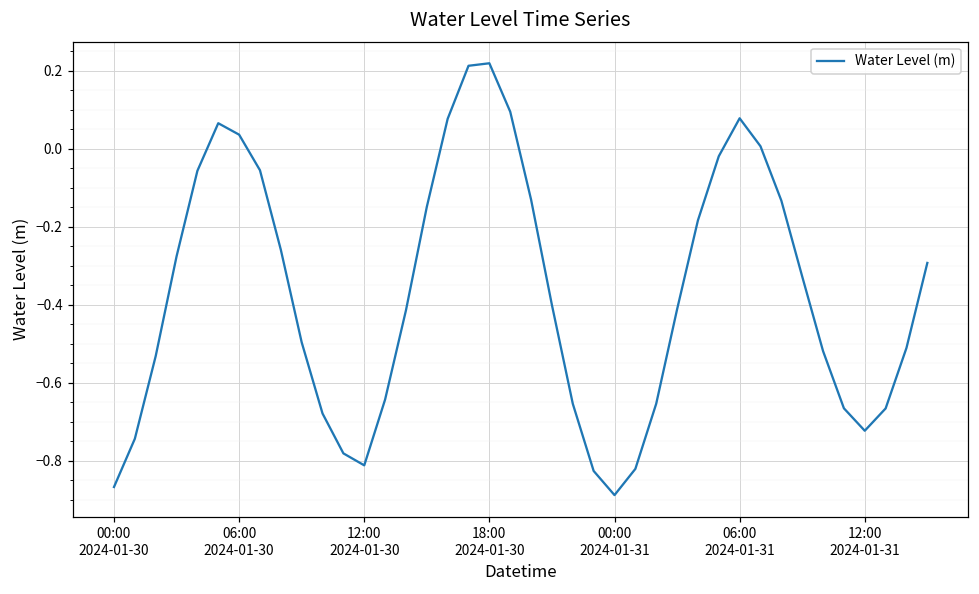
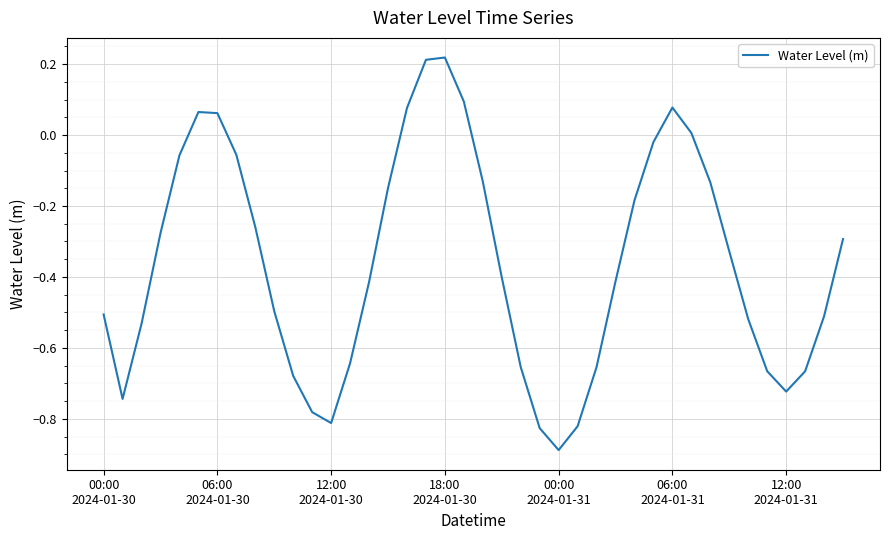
00:00 2024-01-30: -0.87 -> -0.51
06:00 2024-01-30: 0.04 -> 0.06
